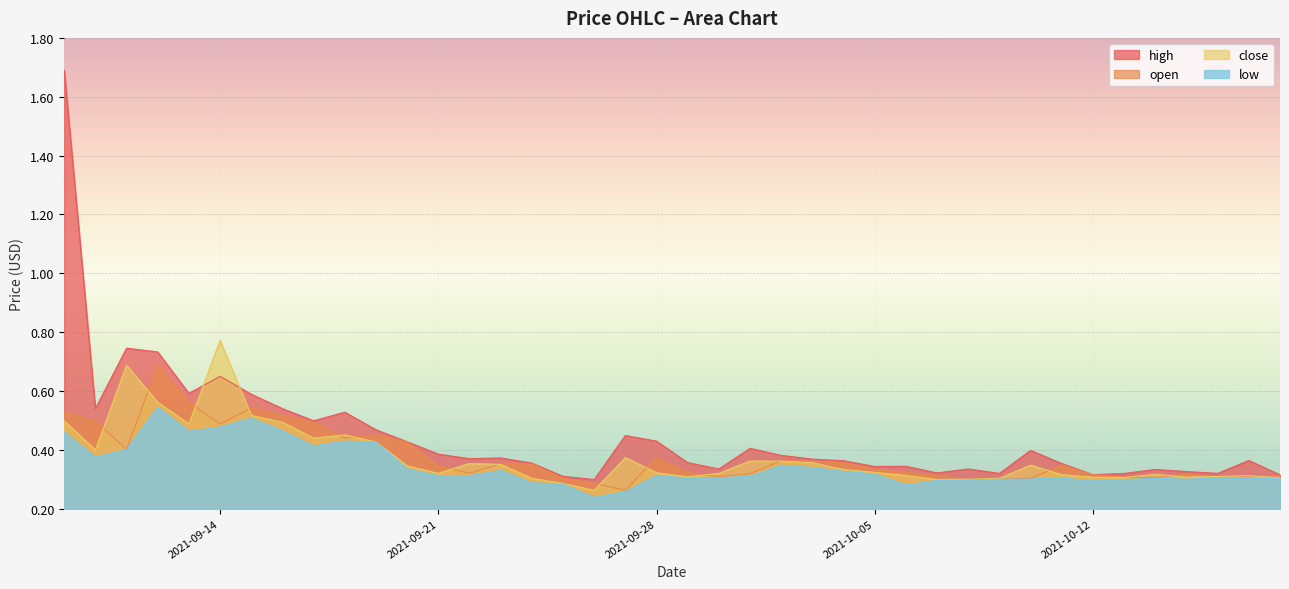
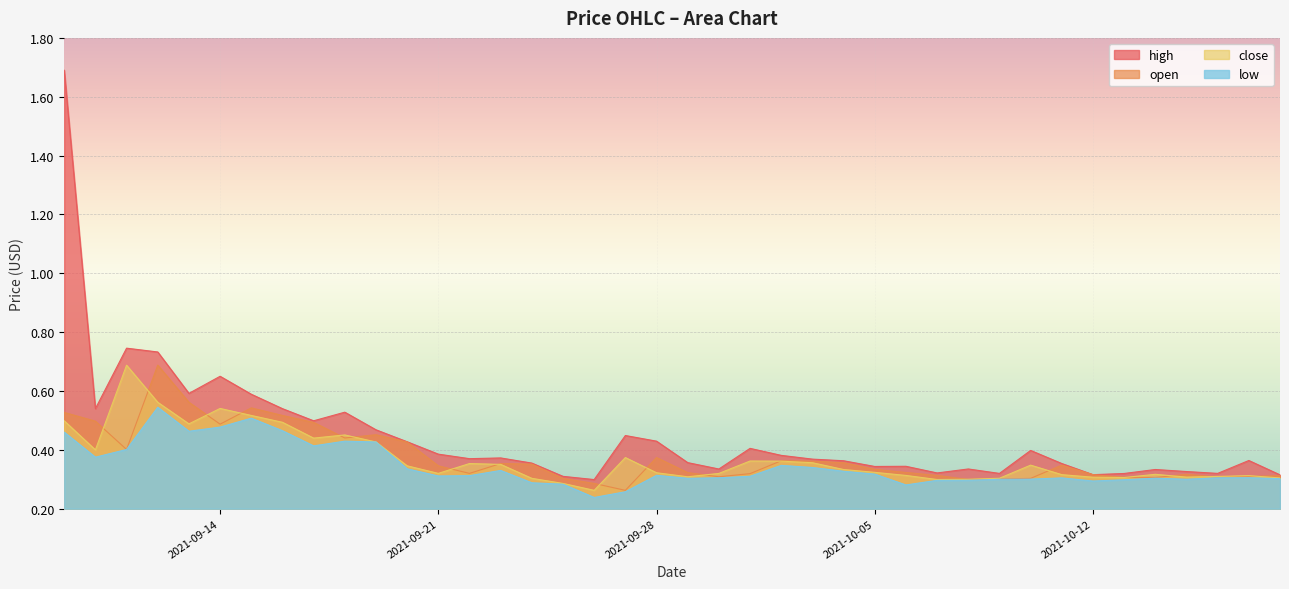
close, 2021-09-14: 0.77 -> 0.54
